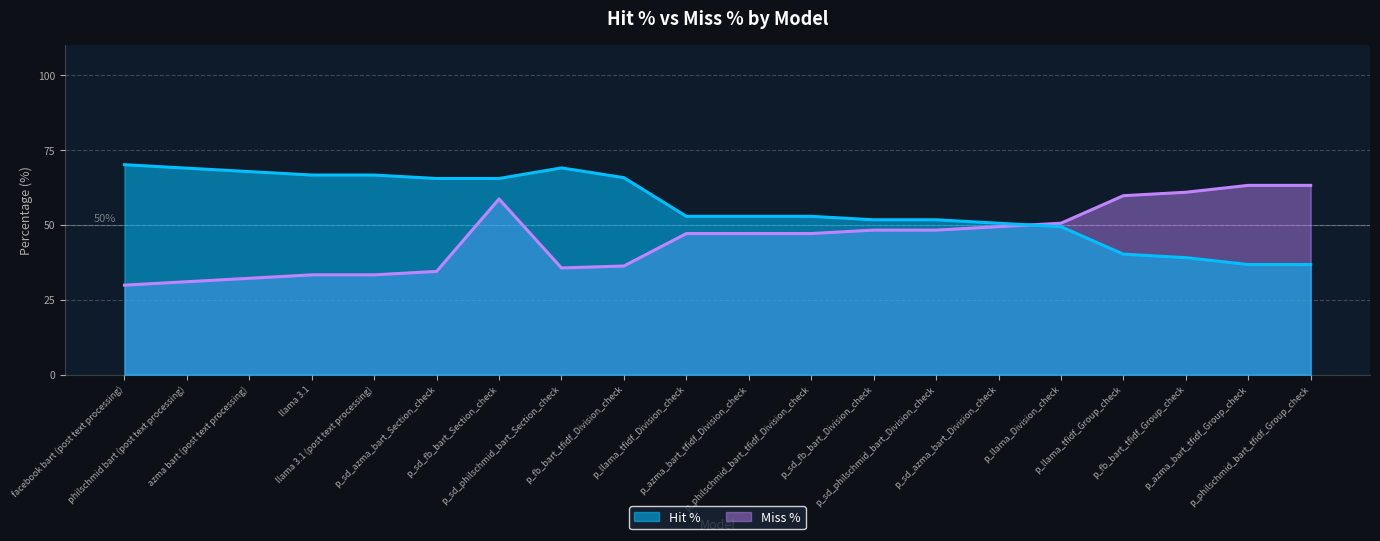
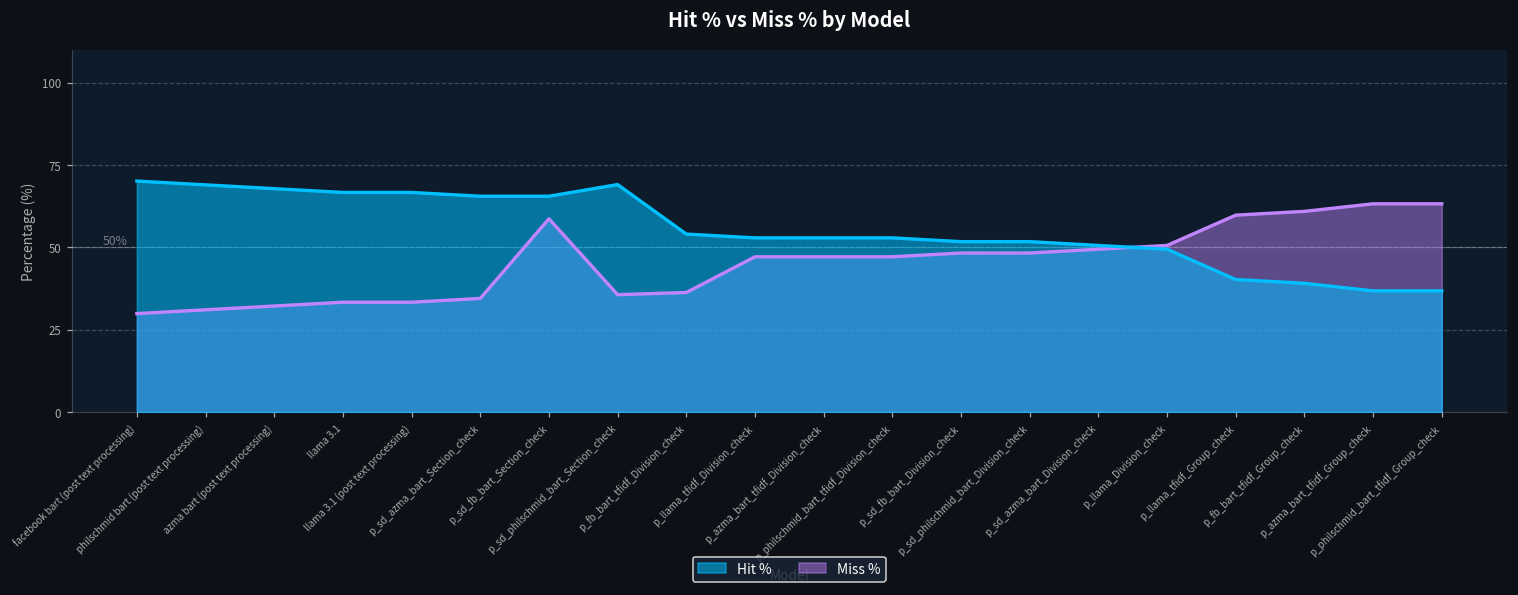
Hit %, p_fb_bart_tfidf_Division_check: 66 -> 54
